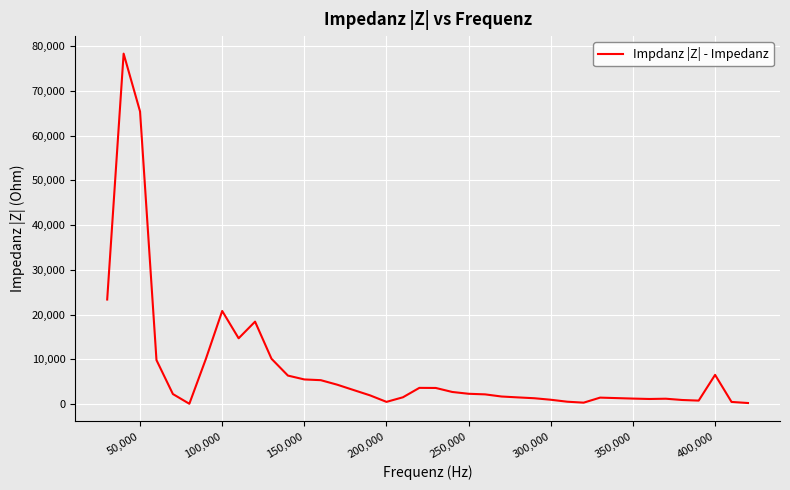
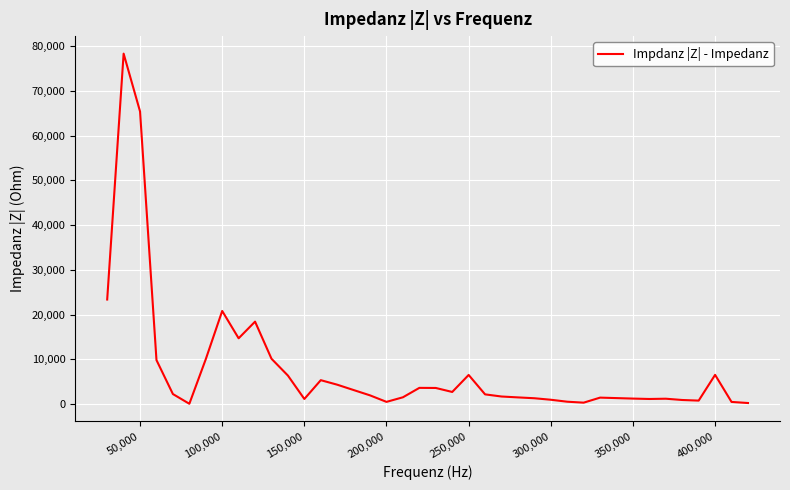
150,000: 5,000 -> 1,000
250,000: 2,000 -> 6,000
